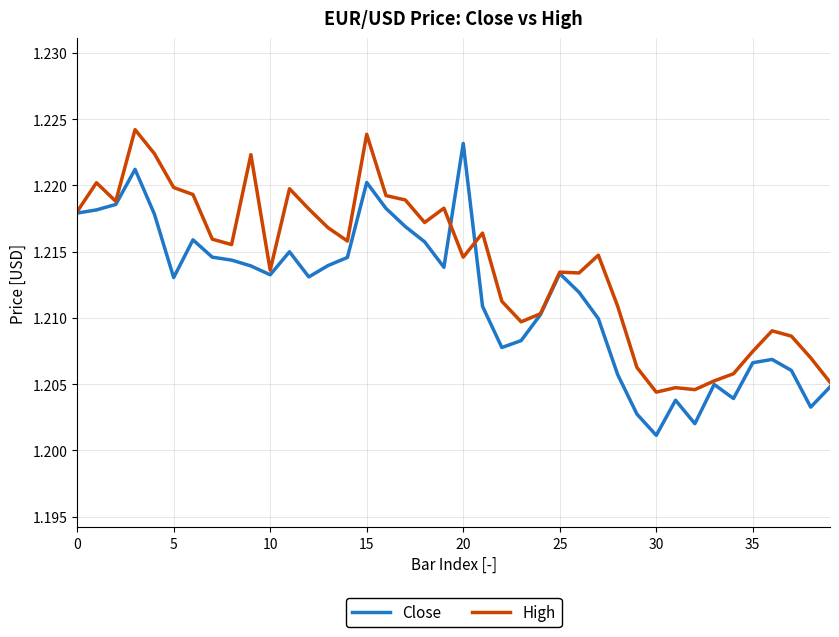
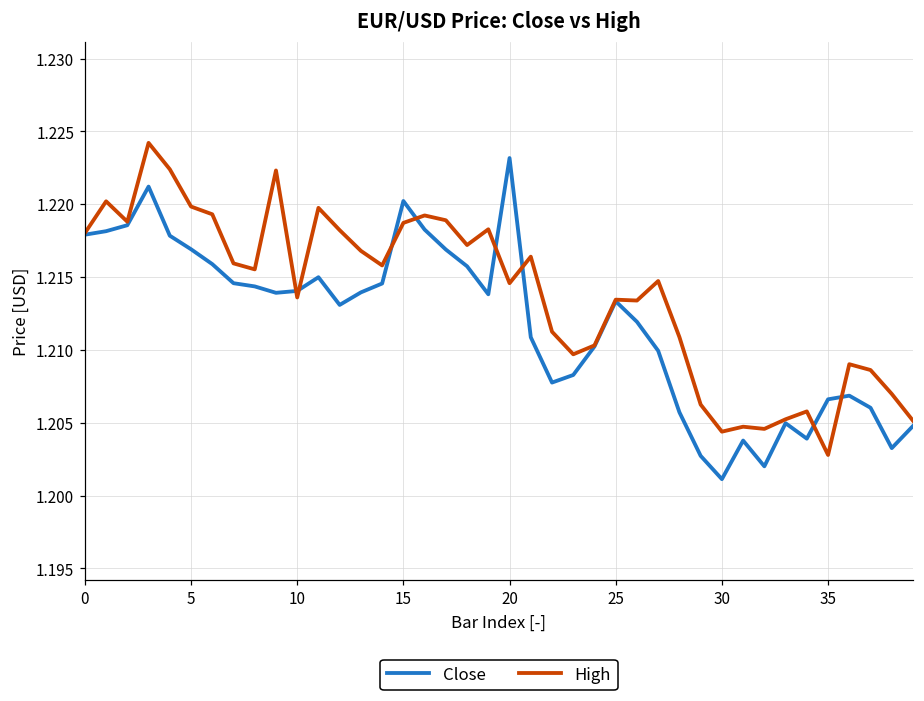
Close, 5: 1.2130 -> 1.2169
Close, 10: 1.2133 -> 1.2141
High, 15: 1.2239 -> 1.2187
High, 35: 1.2075 -> 1.2028
